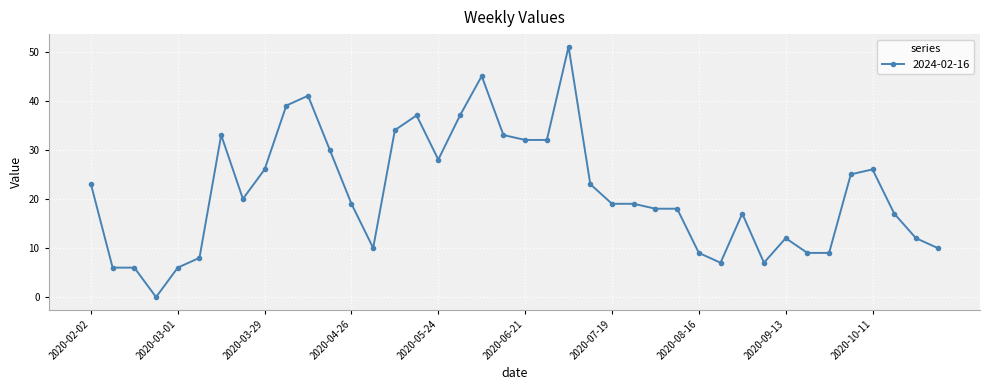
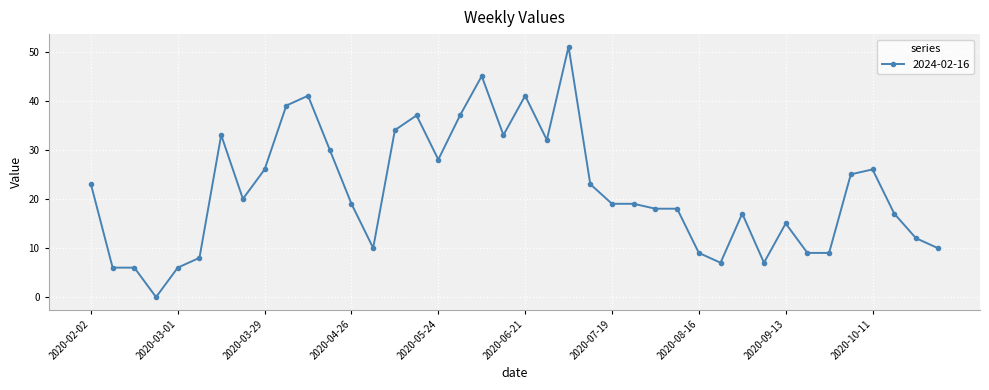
2020-06-21: 32 -> 41
2020-09-13: 12 -> 15
